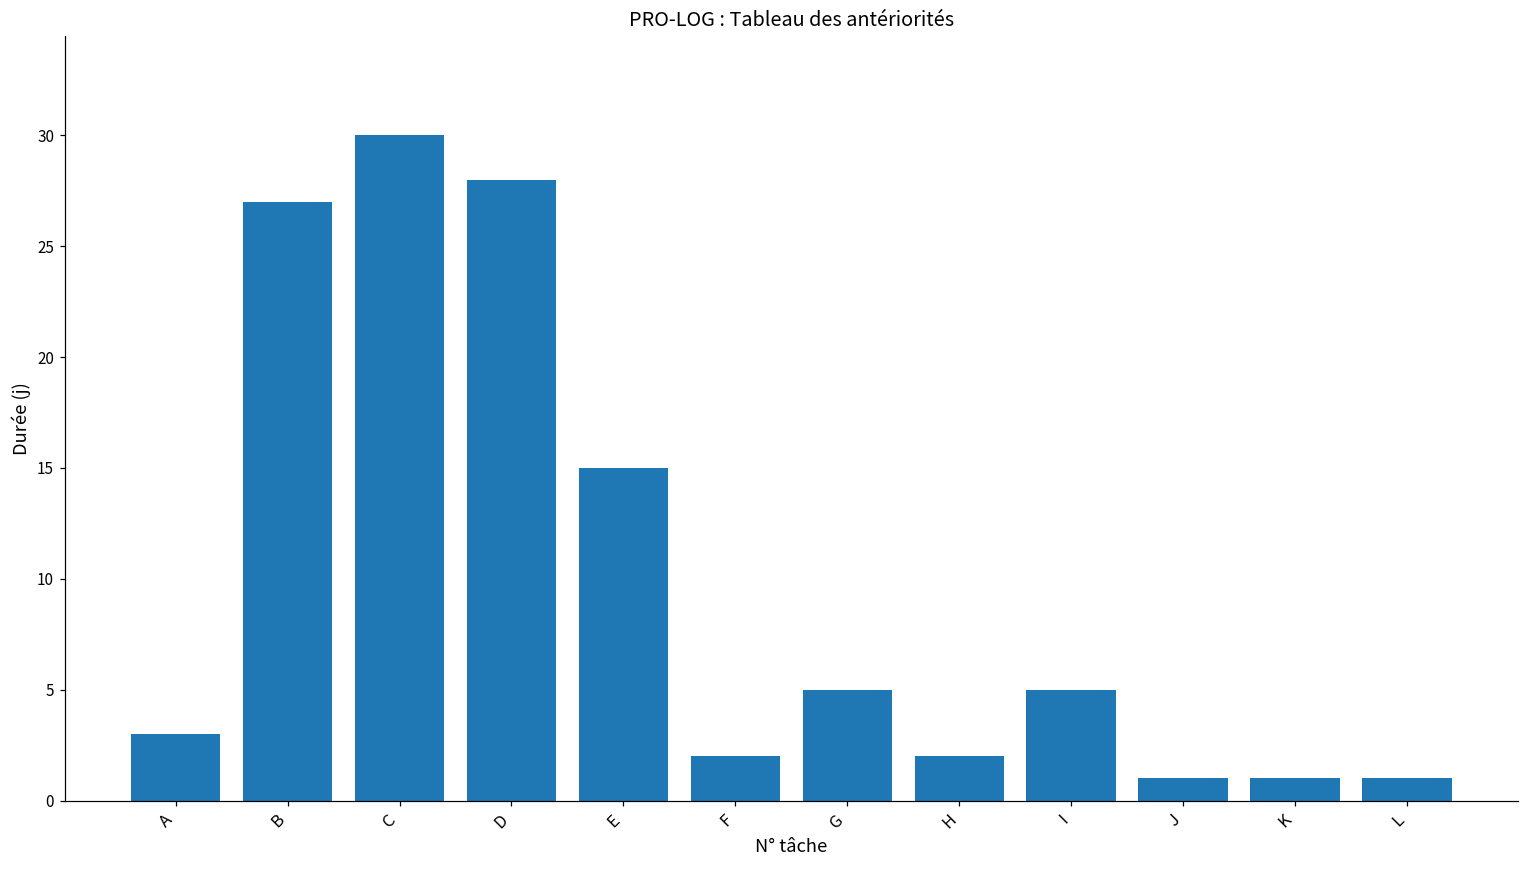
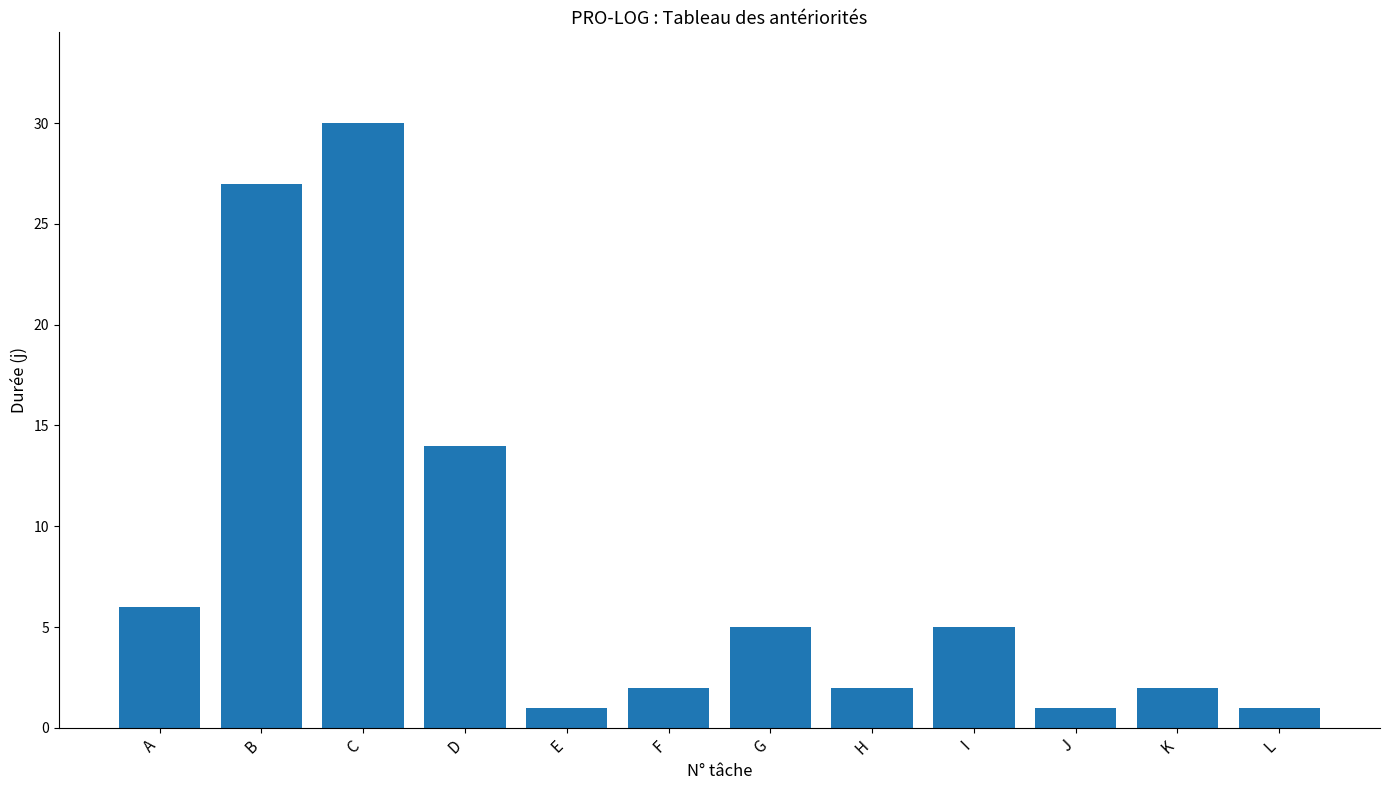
A: 3 -> 6
D: 28 -> 14
E: 15 -> 1
K: 1 -> 2
